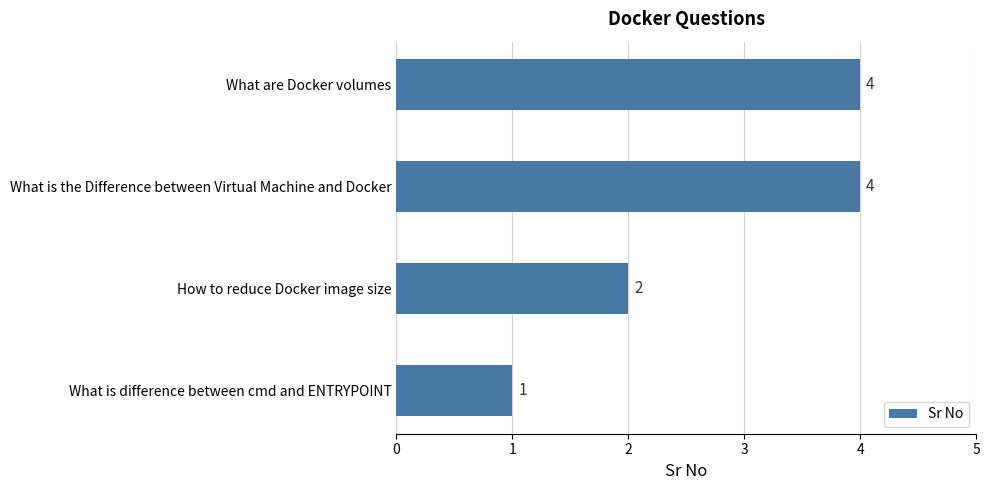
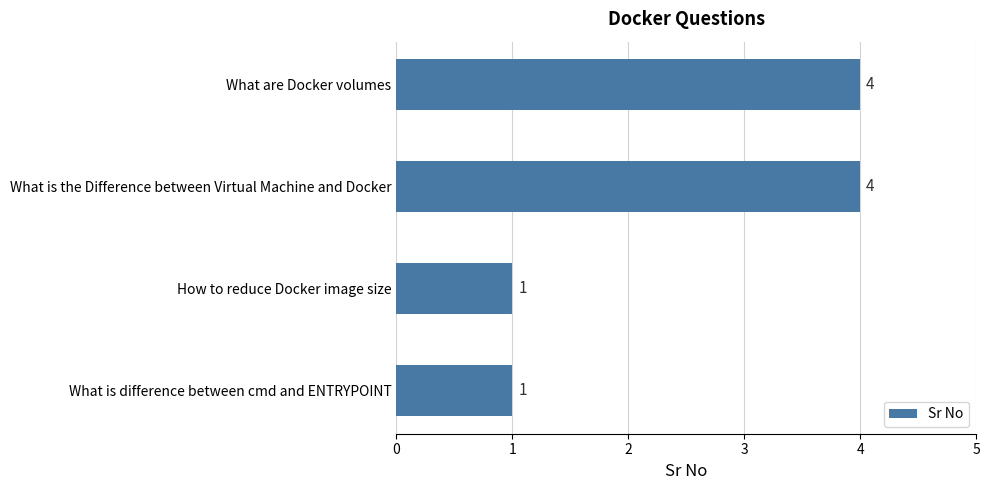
How to reduce Docker image size: 2 -> 1
